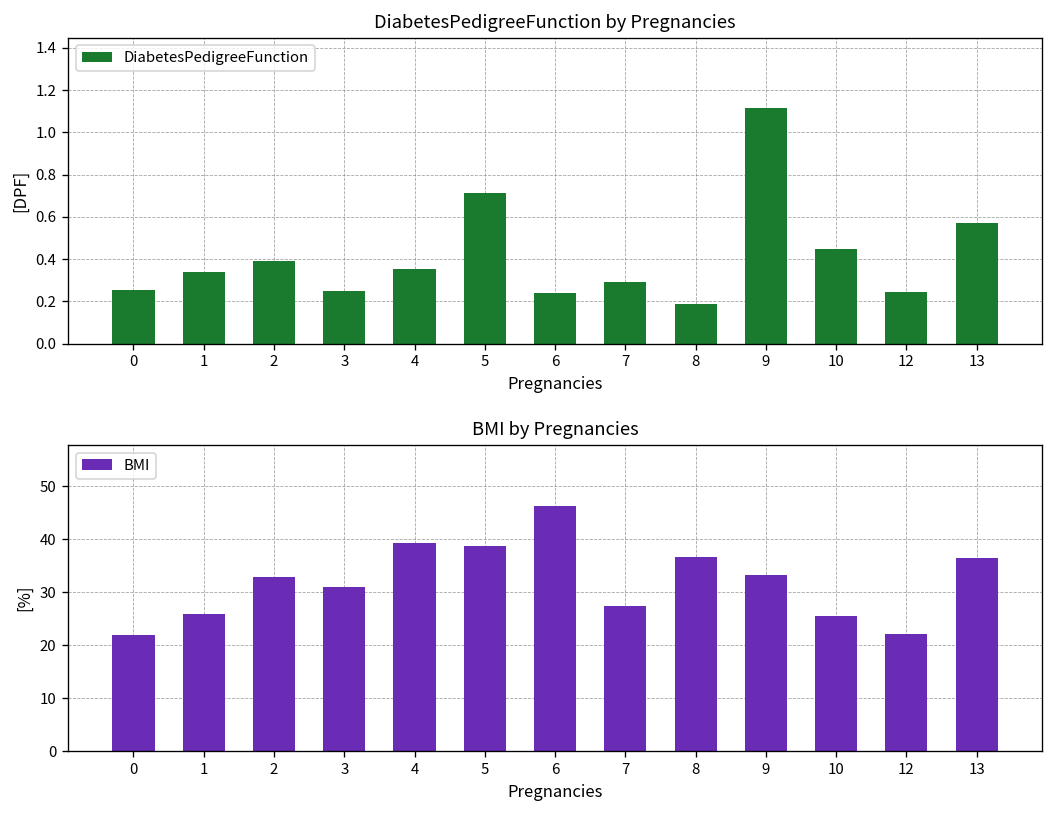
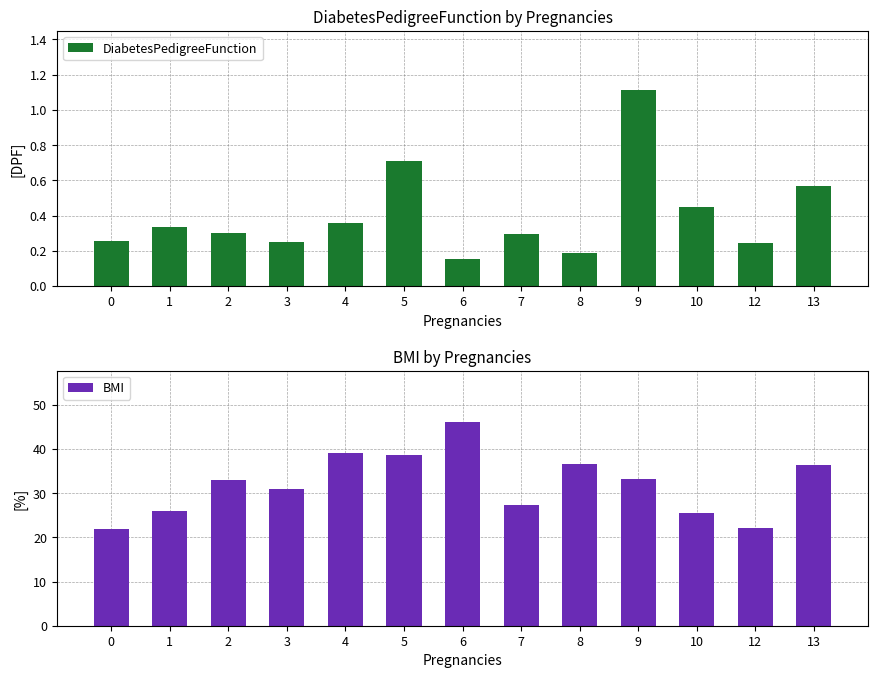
DiabetesPedigreeFunction by Pregnancies, 2: 0.39 -> 0.30
DiabetesPedigreeFunction by Pregnancies, 6: 0.24 -> 0.15
